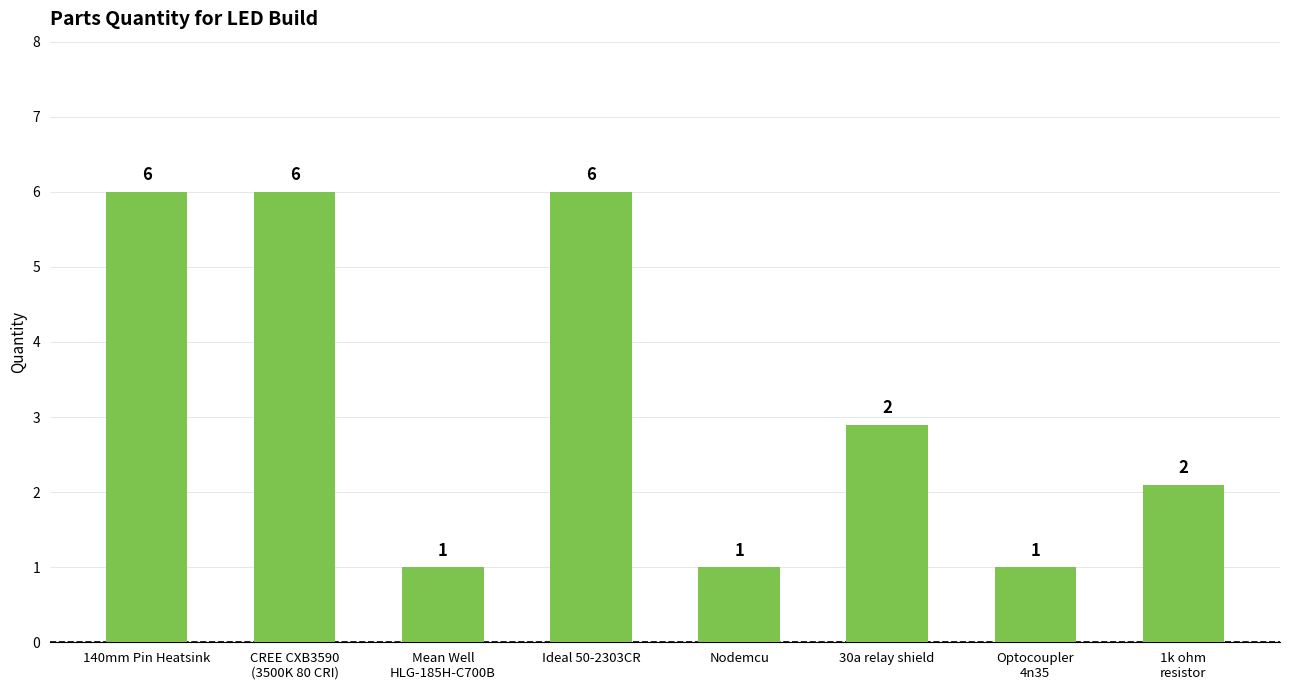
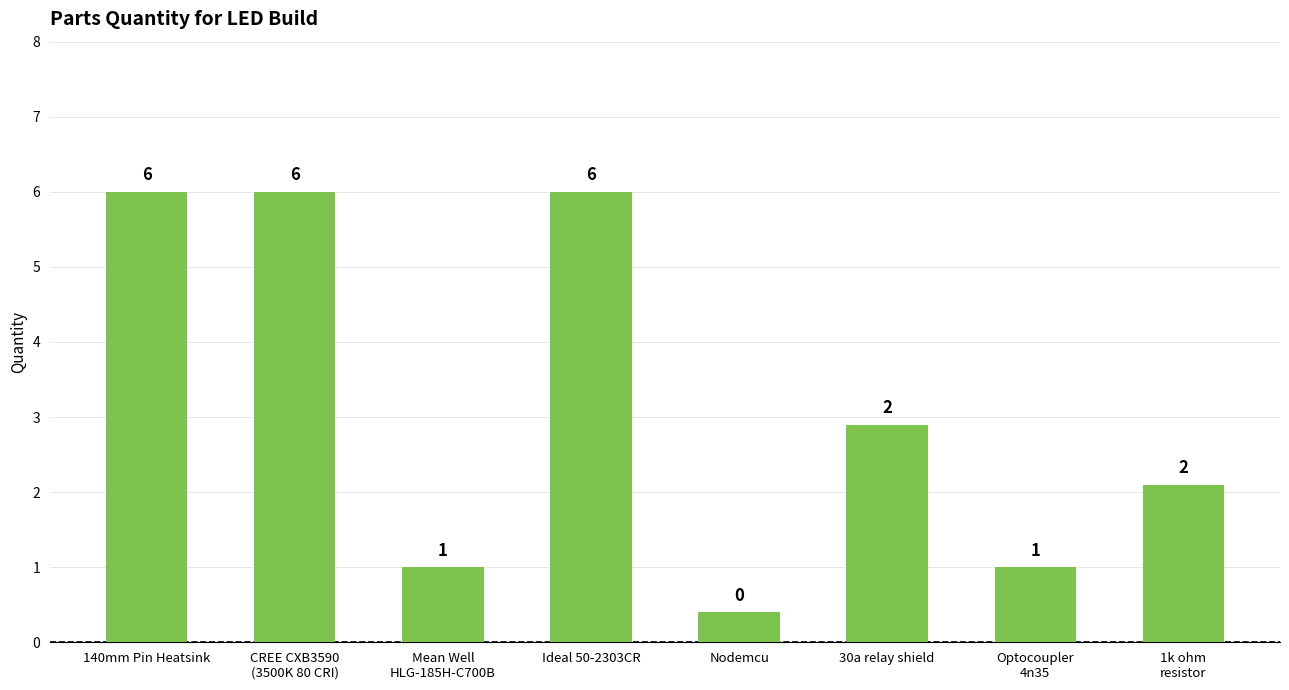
Nodemcu: 1 -> 0
